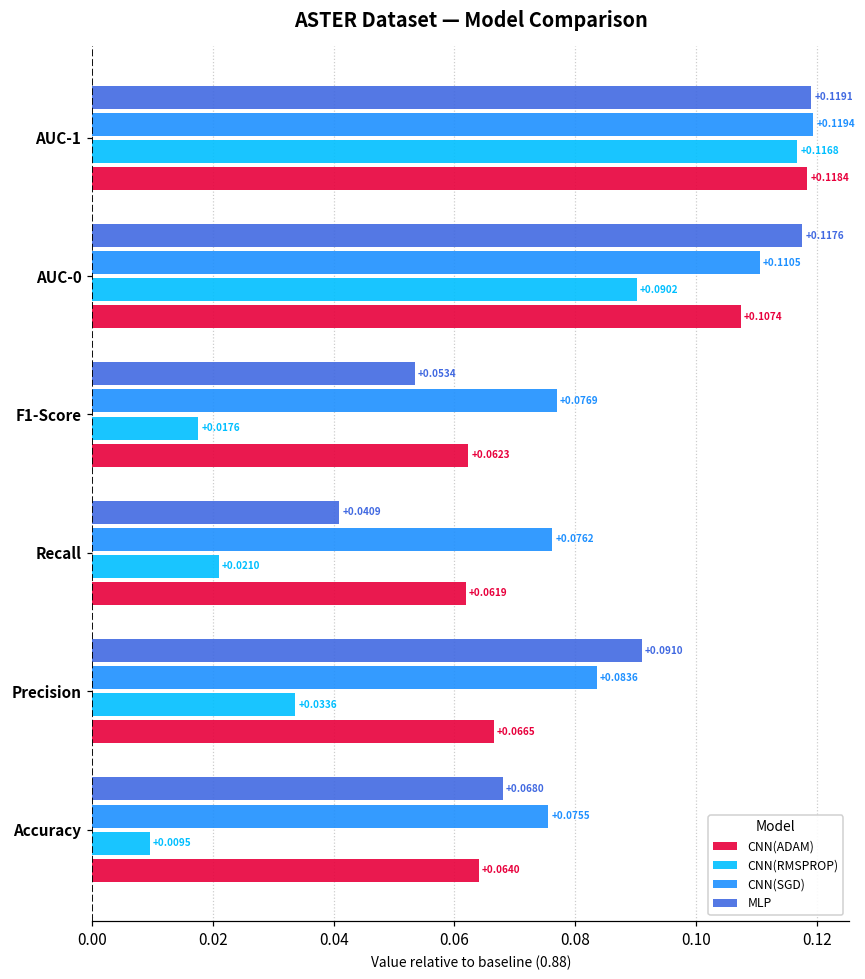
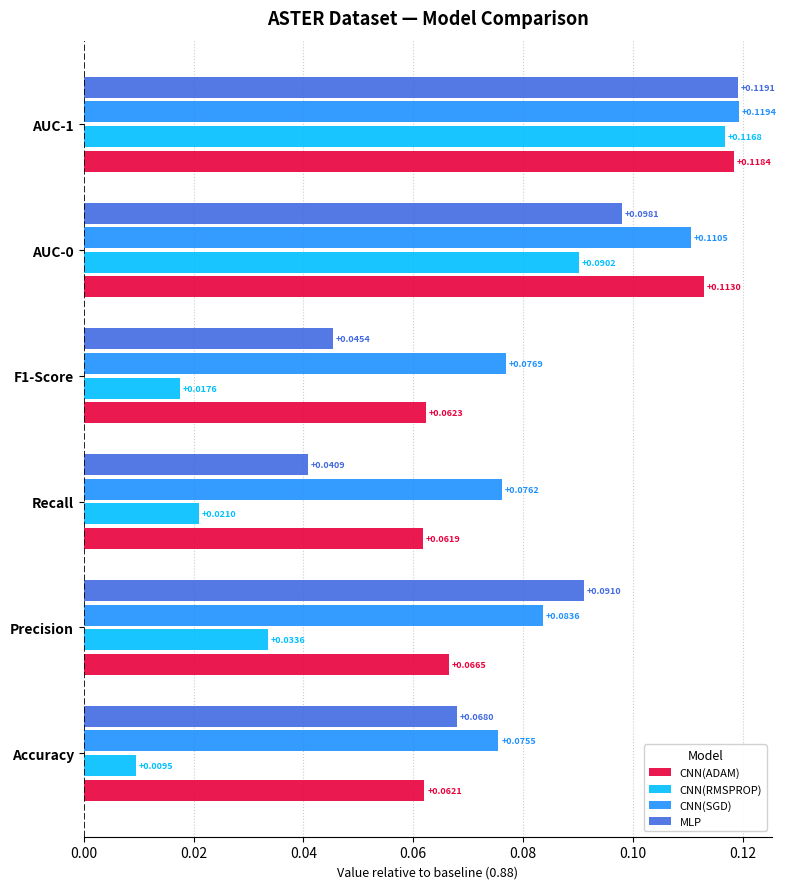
MLP, AUC-0: +0.1176 -> +0.0981
CNN(ADAM), AUC-0: +0.1074 -> +0.1130
MLP, F1-Score: +0.0534 -> +0.0454
CNN(ADAM), Accuracy: +0.0640 -> +0.0621
